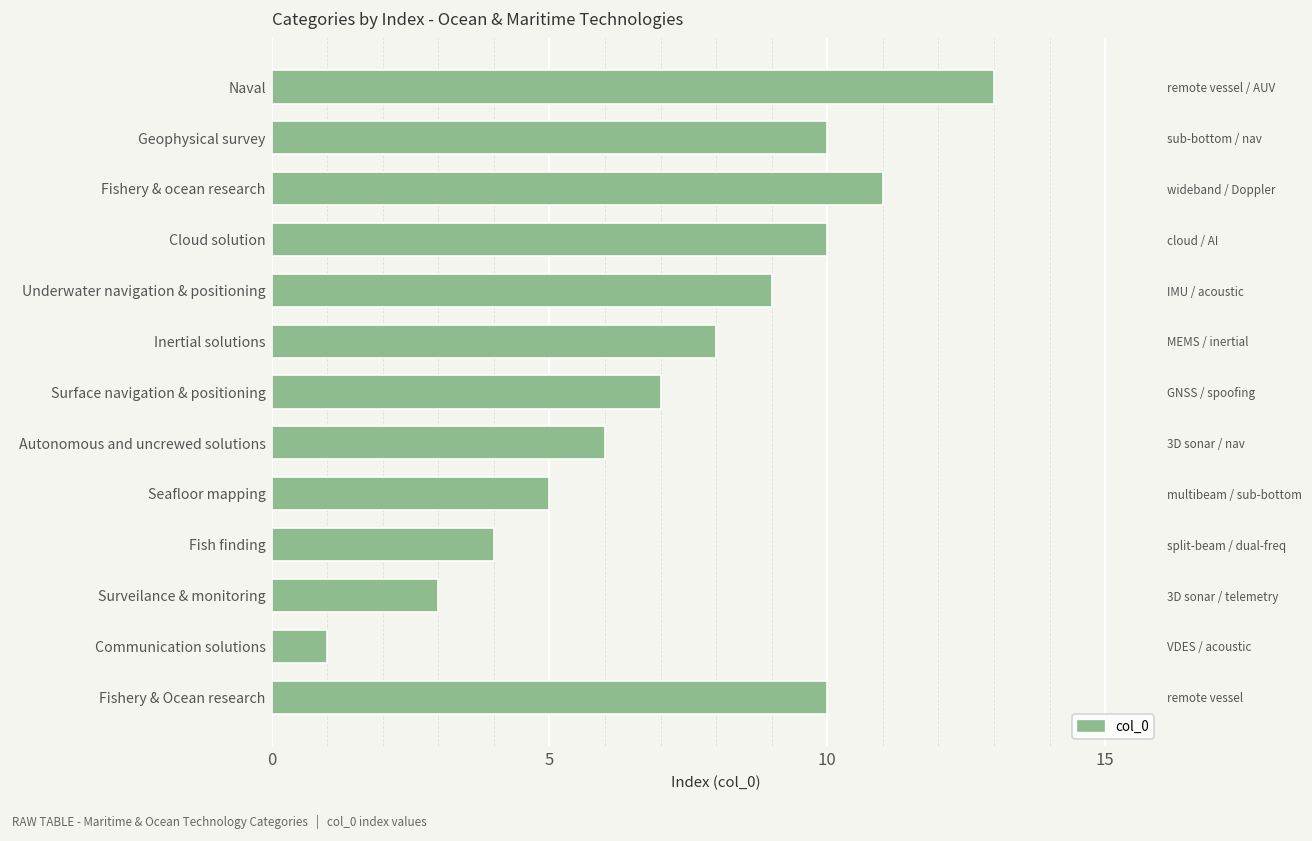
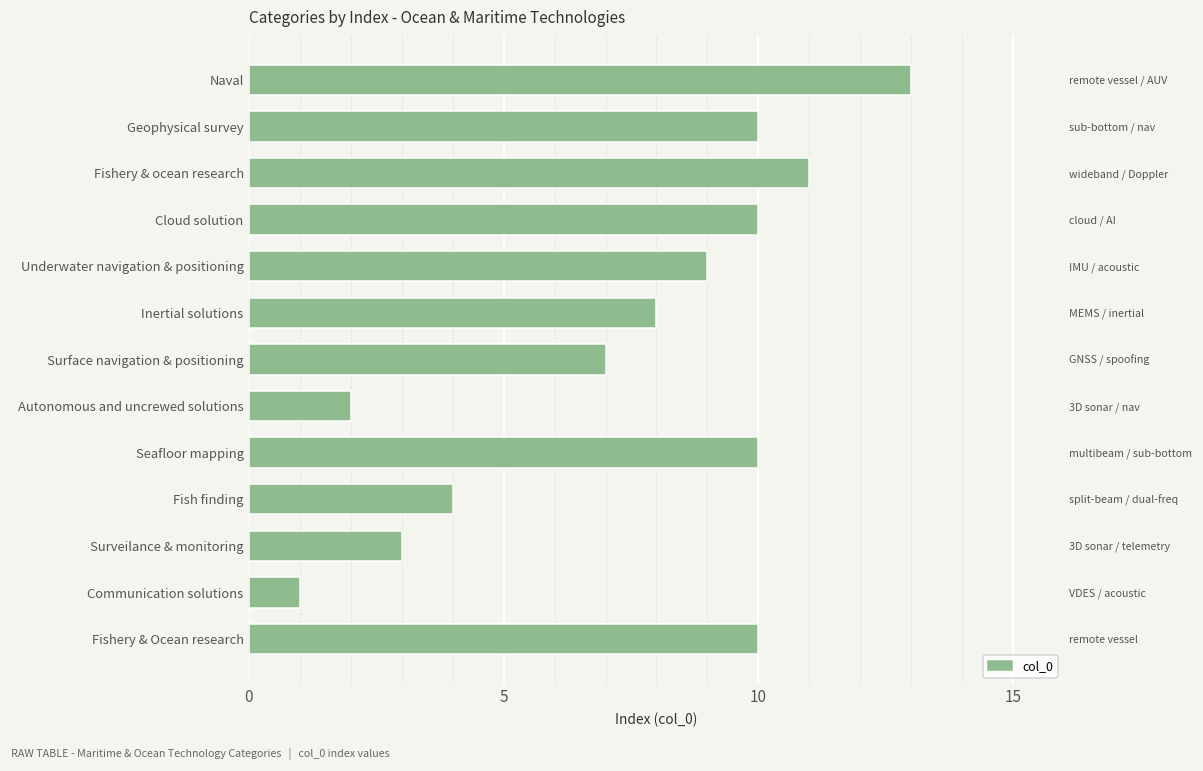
Autonomous and uncrewed solutions: 6 -> 2
Seafloor mapping: 5 -> 10
